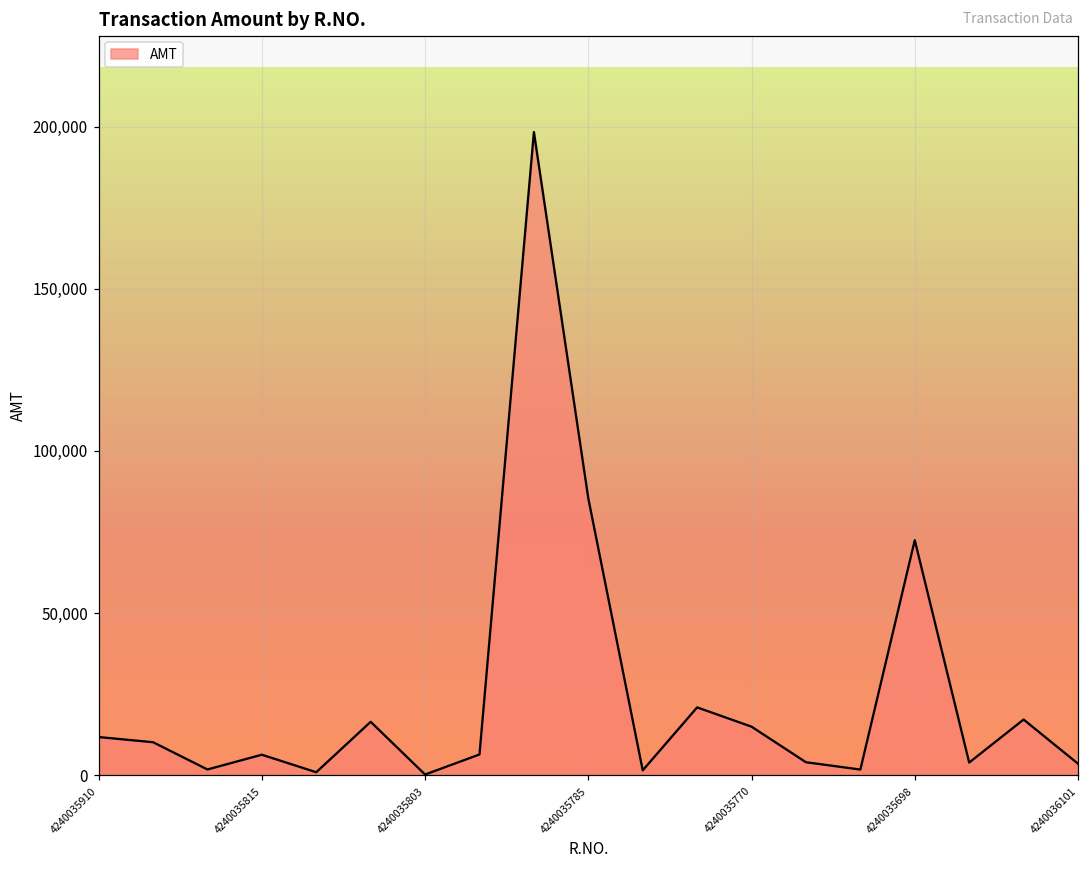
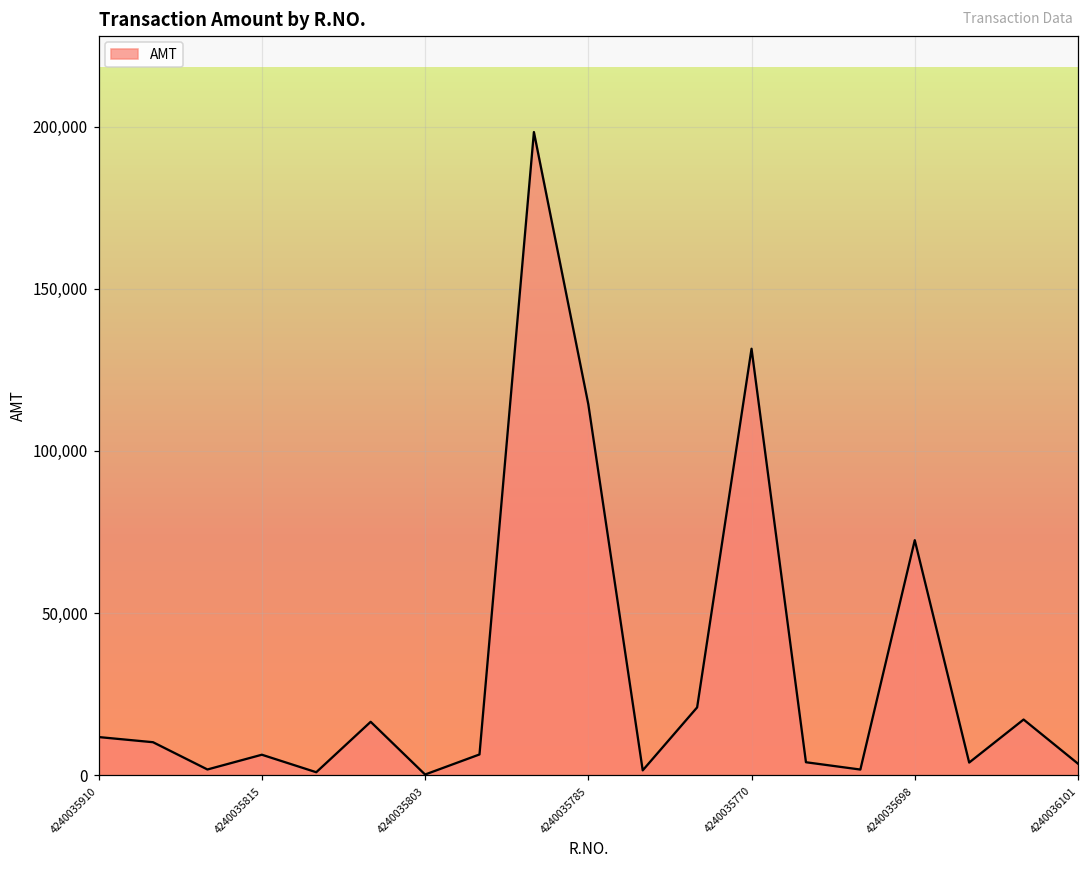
4240035785: 85,000 -> 114,000
4240035770: 15,000 -> 132,000
